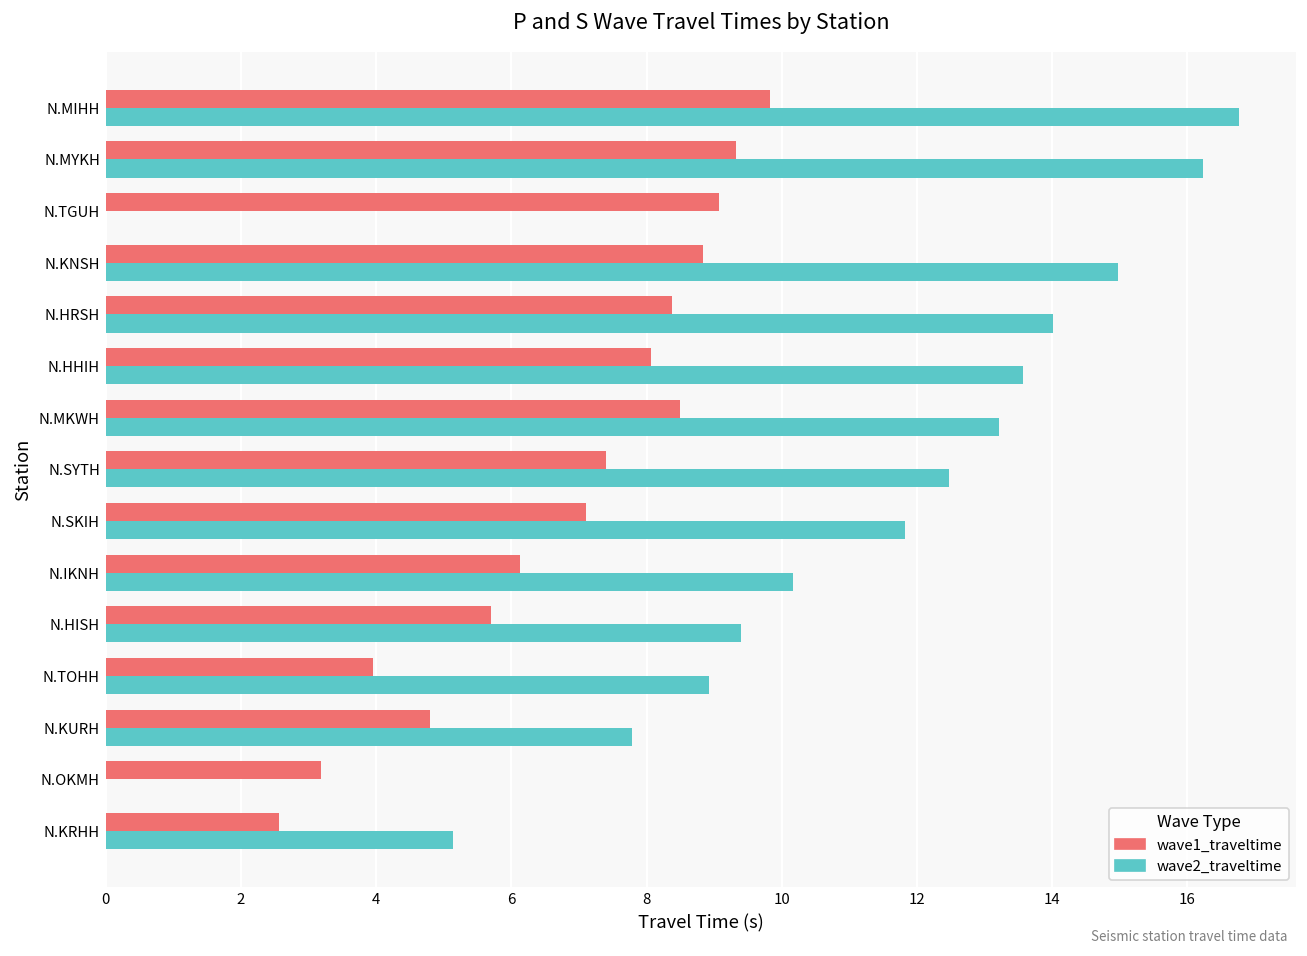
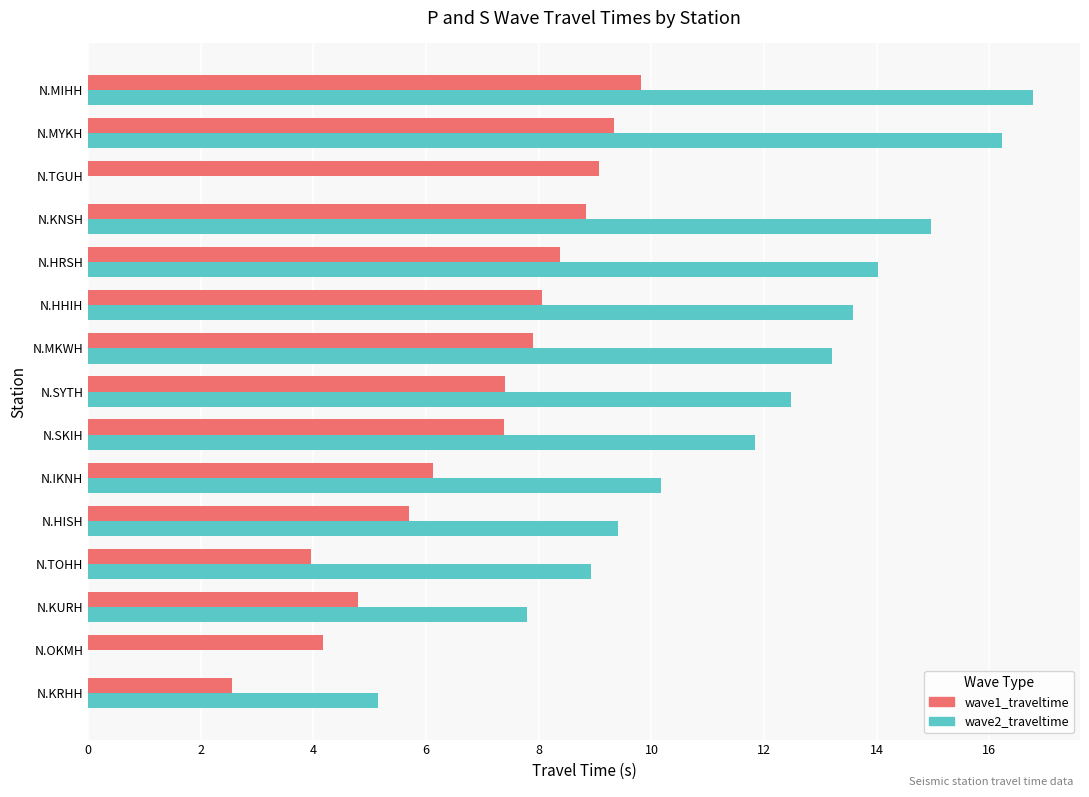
wave1_traveltime, N.MKWH: 8.5 -> 7.9
wave1_traveltime, N.SKIH: 7.1 -> 7.4
wave1_traveltime, N.OKMH: 3.2 -> 4.2
